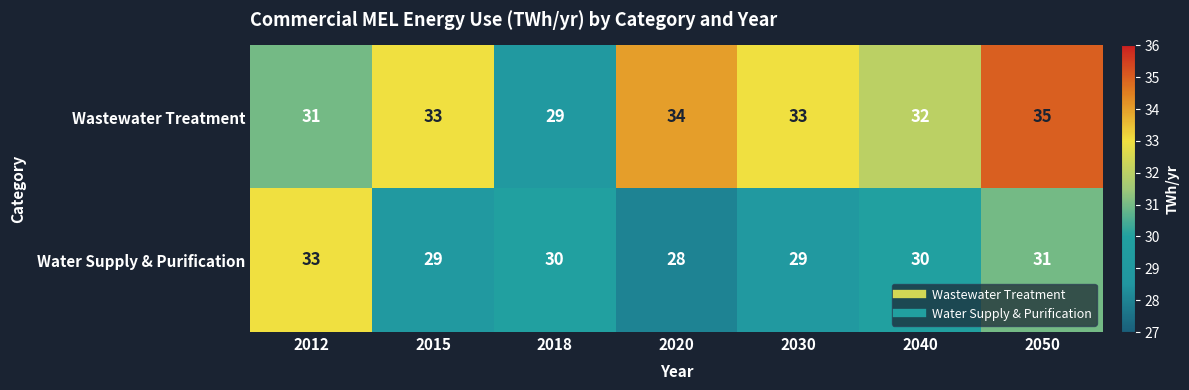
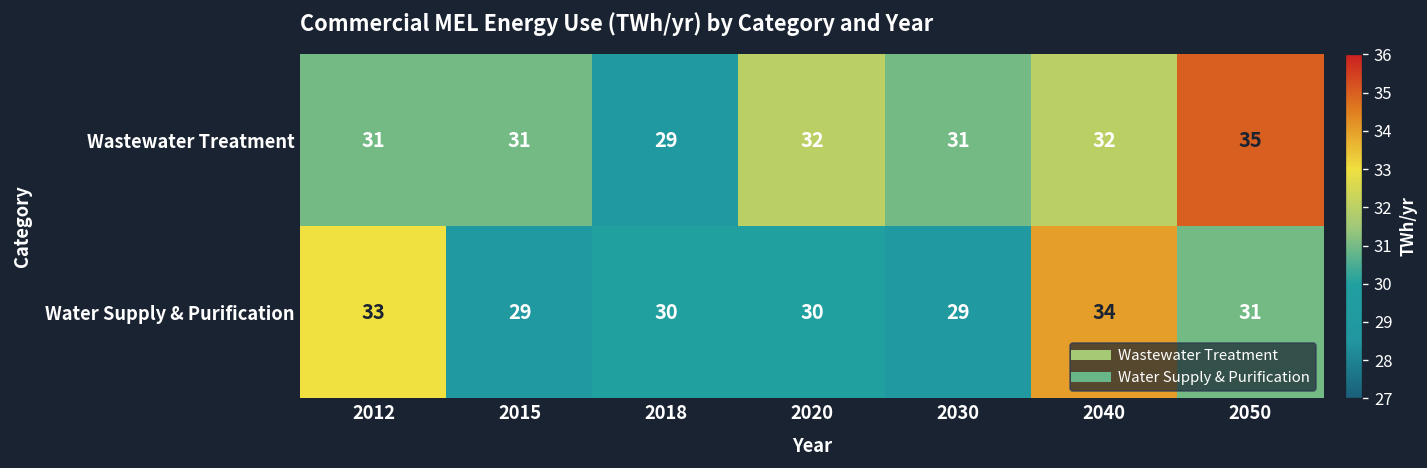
Wastewater Treatment, 2015: 33 -> 31
Wastewater Treatment, 2020: 34 -> 32
Wastewater Treatment, 2030: 33 -> 31
Water Supply & Purification, 2020: 28 -> 30
Water Supply & Purification, 2040: 30 -> 34
